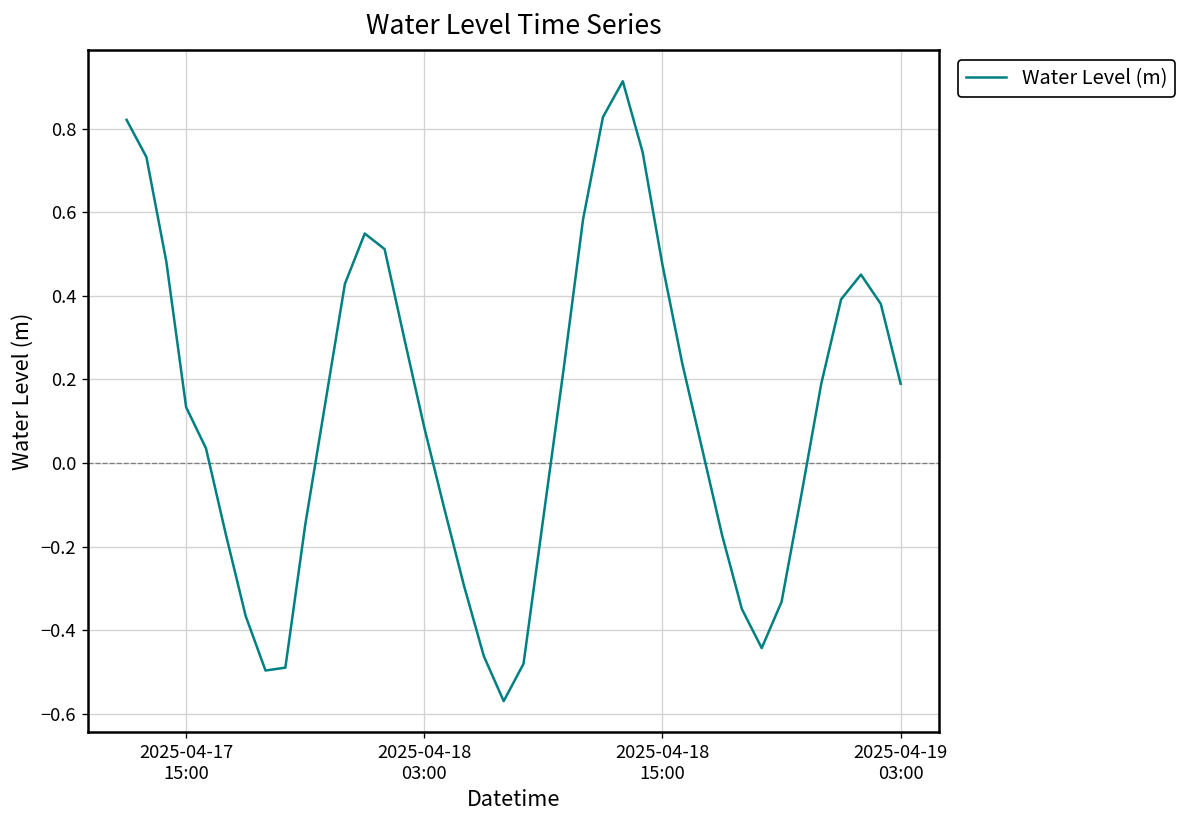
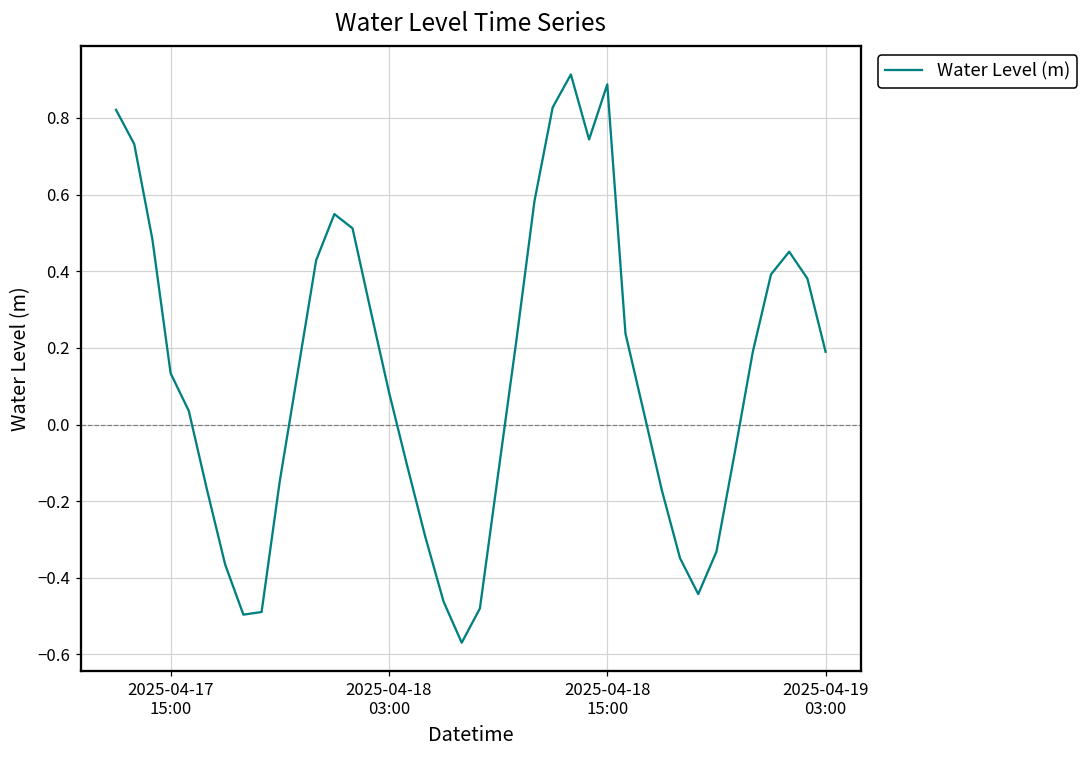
2025-04-18 15:00: 0.47 -> 0.89
